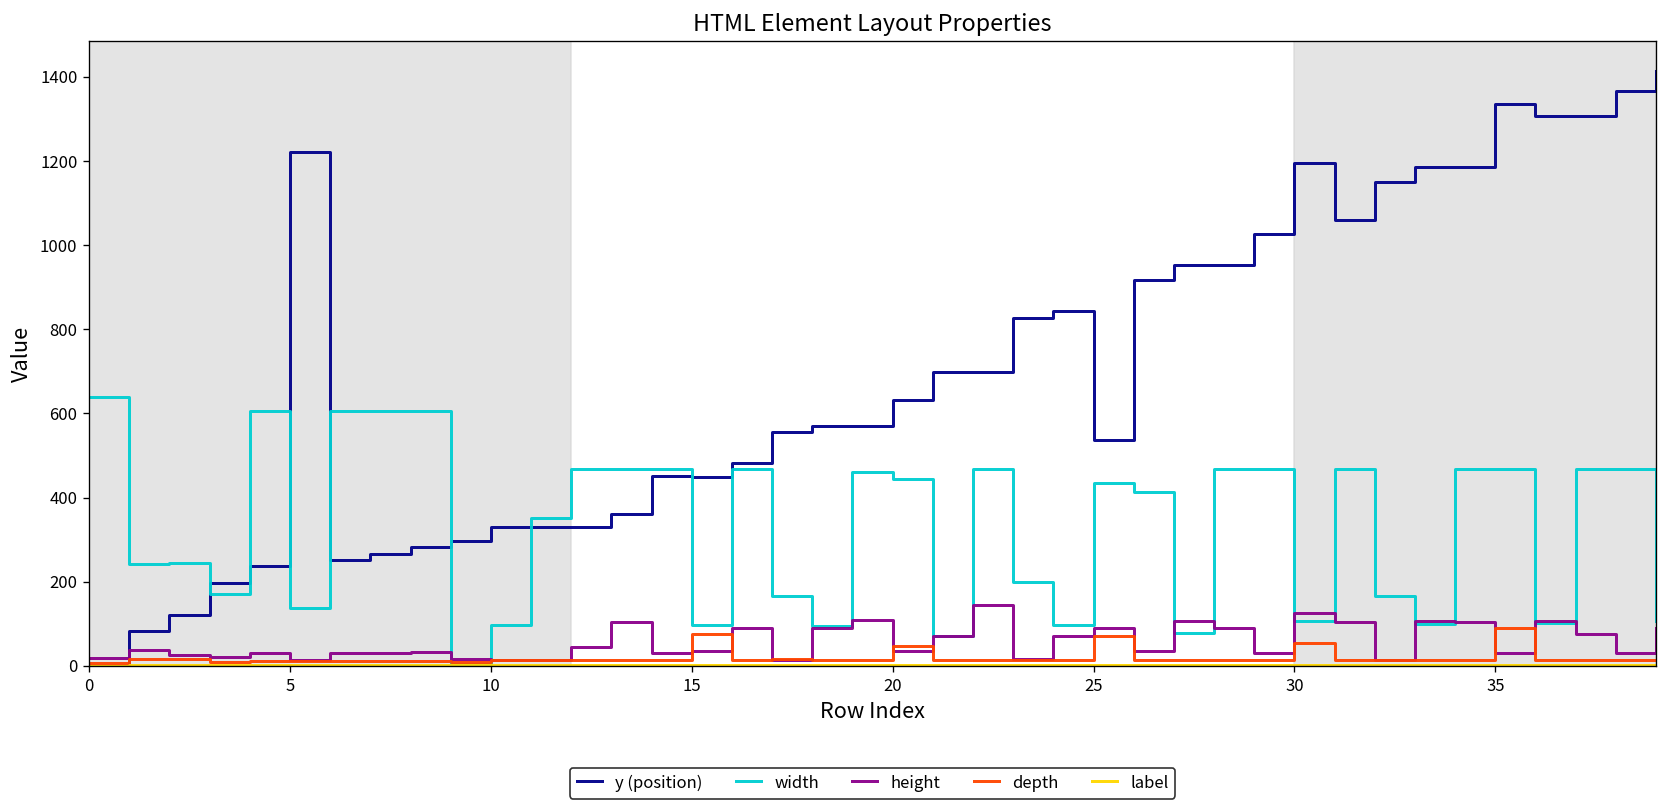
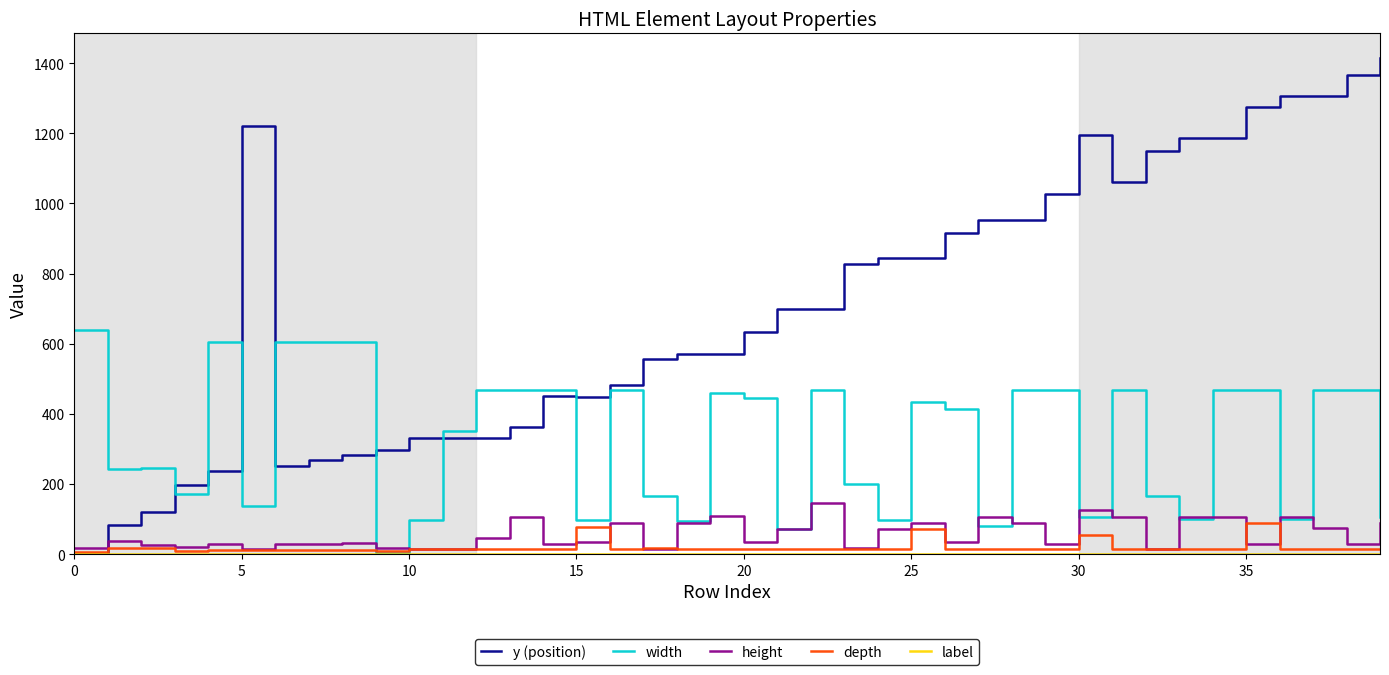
depth, 20: 50 -> 20
y (position), 25: 540 -> 840
y (position), 35: 1340 -> 1280
